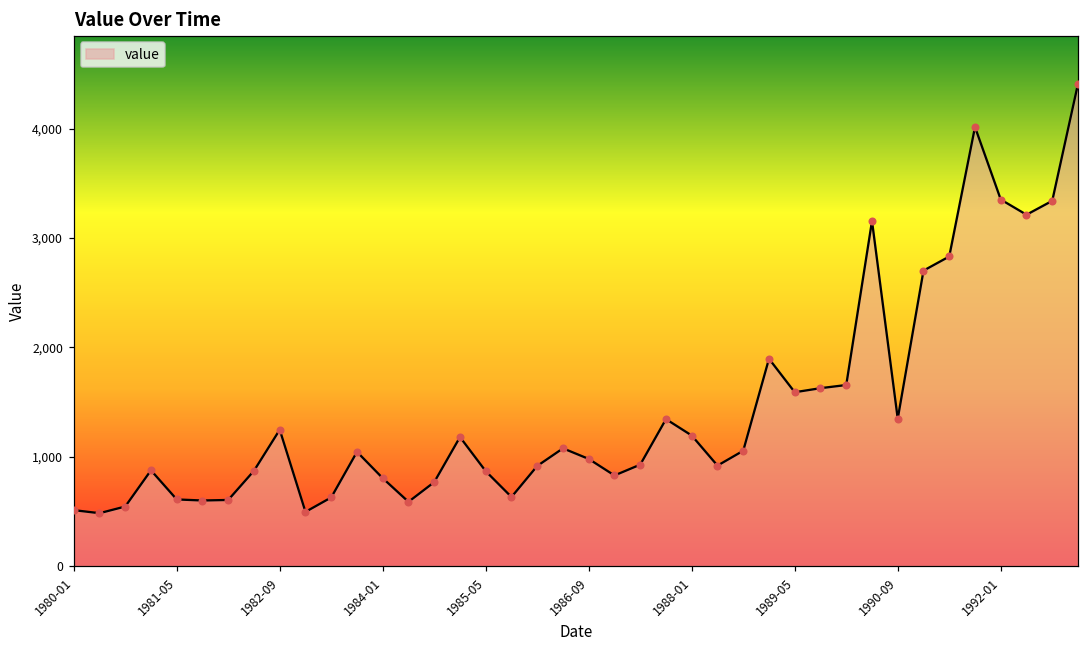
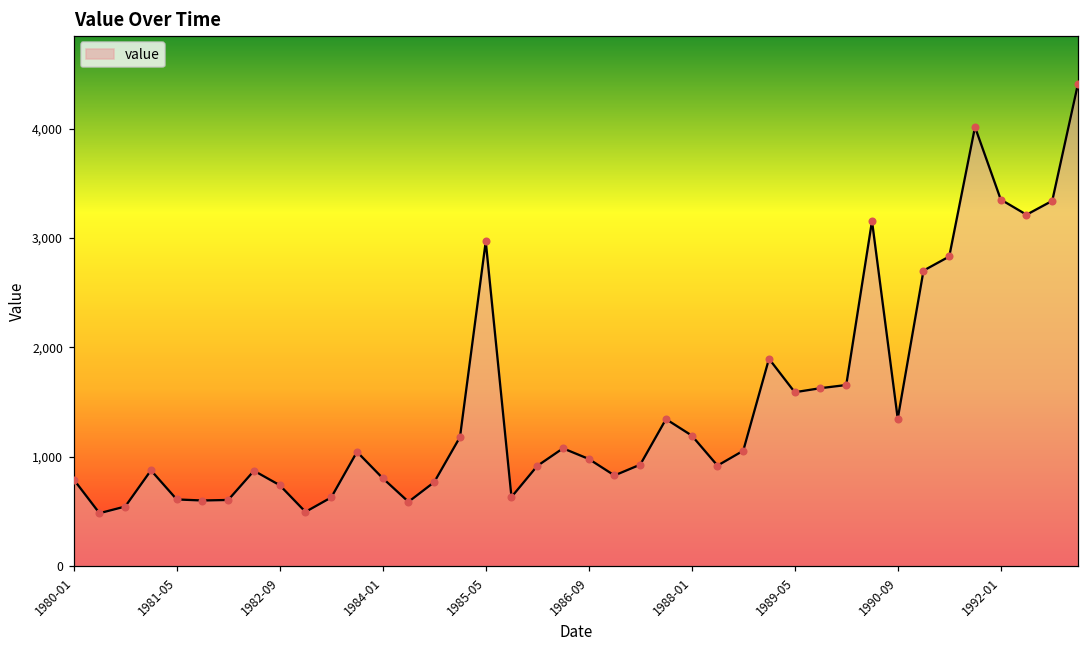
1980-01: 500 -> 800
1982-09: 1,200 -> 700
1985-05: 900 -> 3,000
